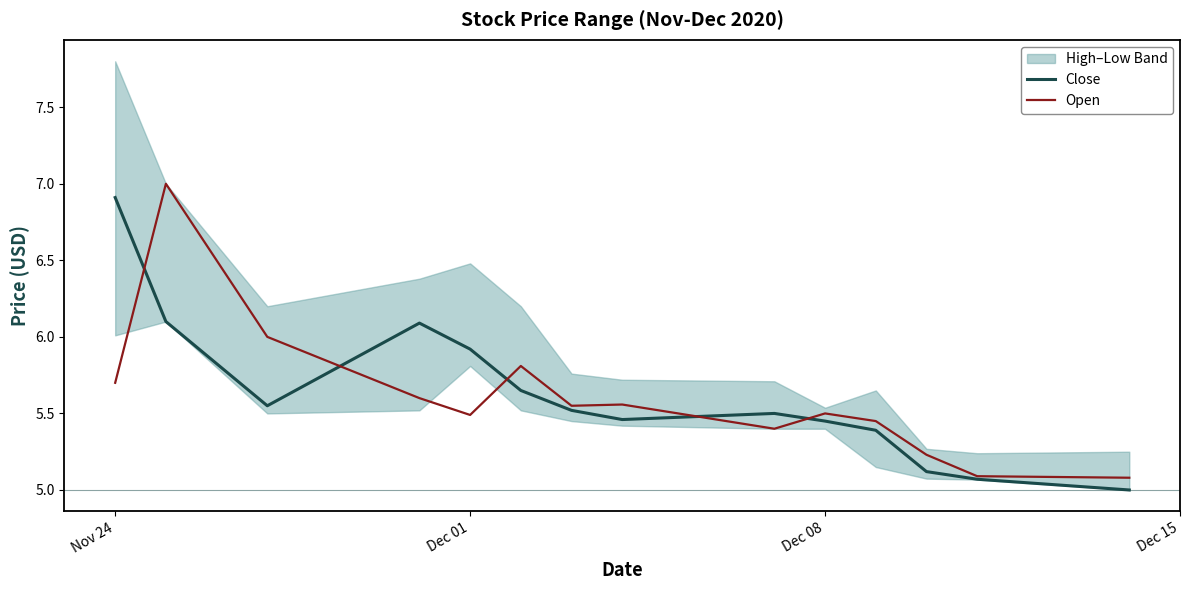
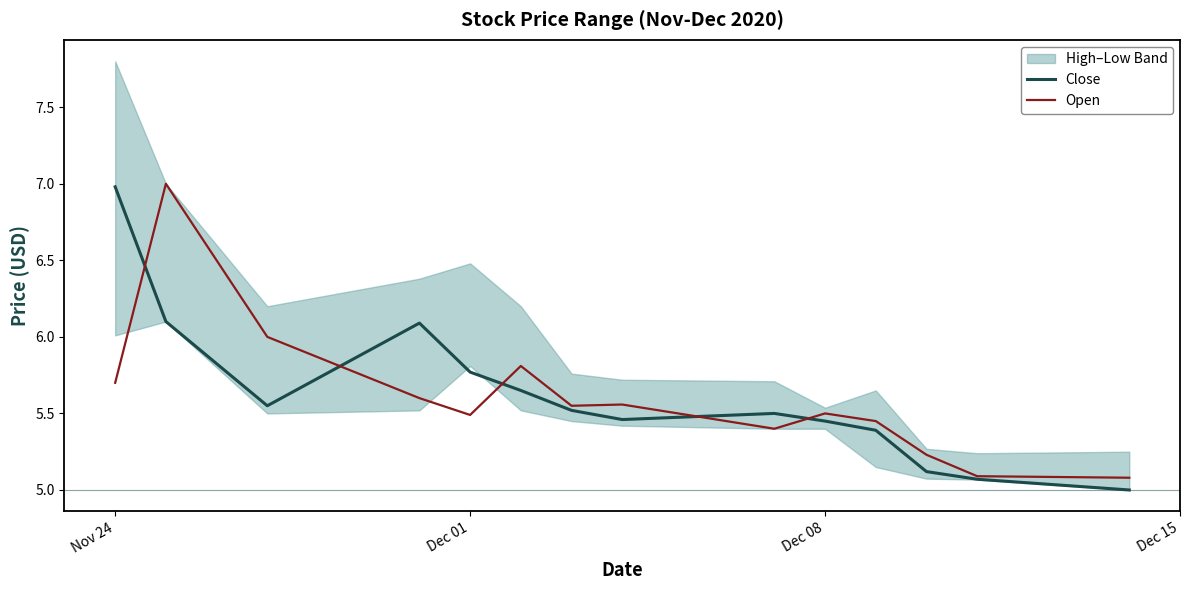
Close, Nov 24: 6.91 -> 6.98
Close, Dec 01: 5.92 -> 5.77
